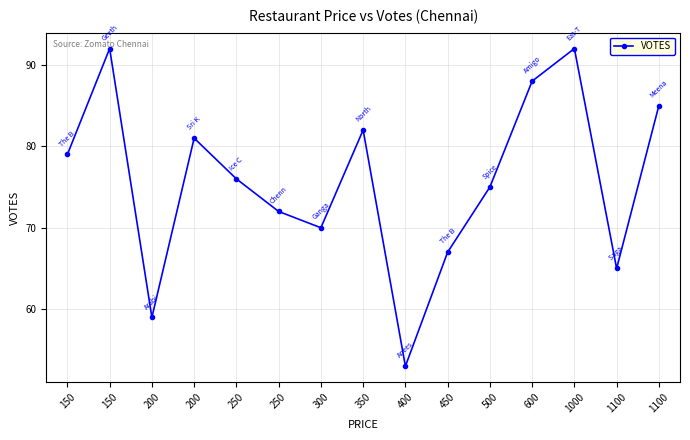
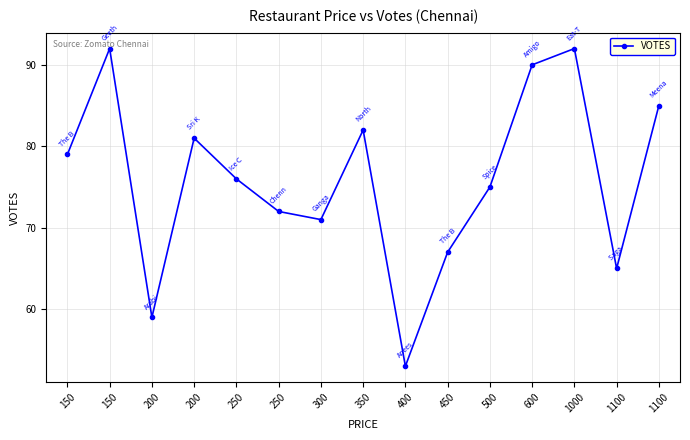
300: 70 -> 71
600: 88 -> 90
